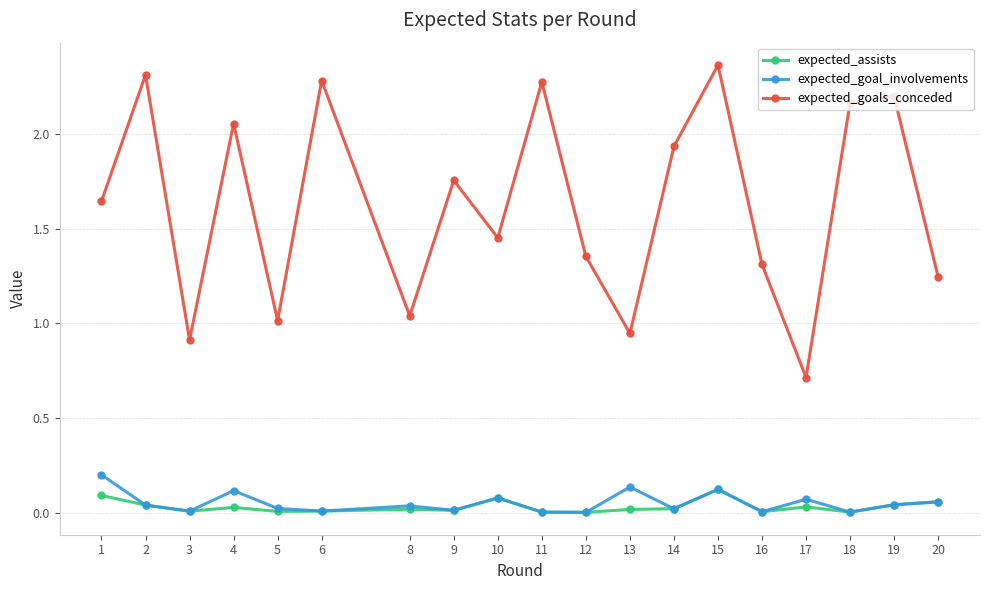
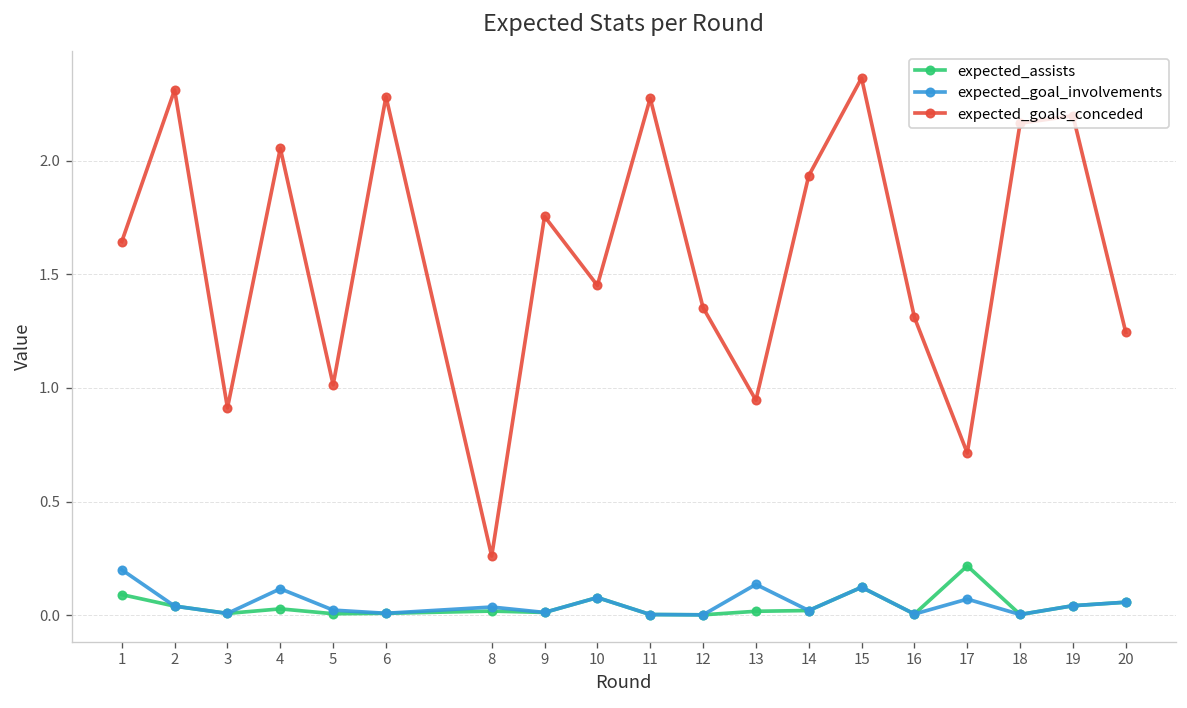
expected_goals_conceded, 8: 1.04 -> 0.26
expected_assists, 17: 0.03 -> 0.22
